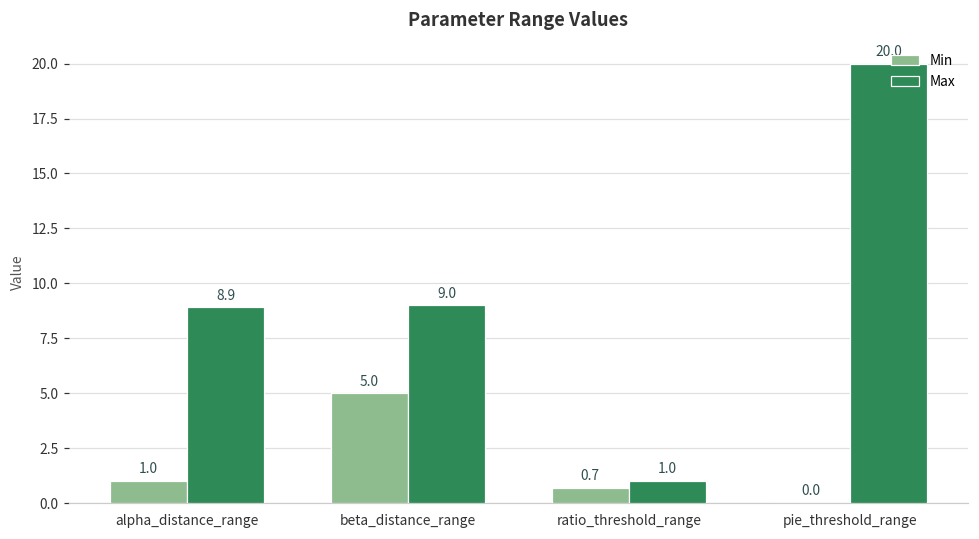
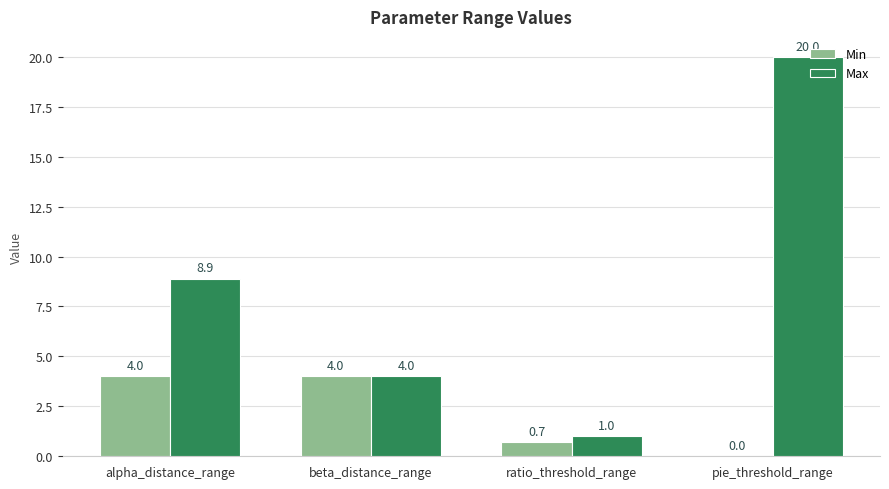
Min, alpha_distance_range: 1.0 -> 4.0
Min, beta_distance_range: 5.0 -> 4.0
Max, beta_distance_range: 9.0 -> 4.0
